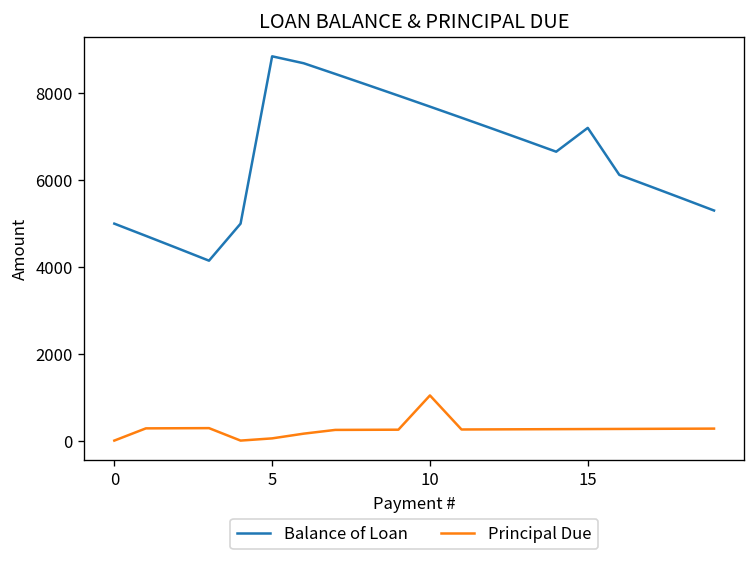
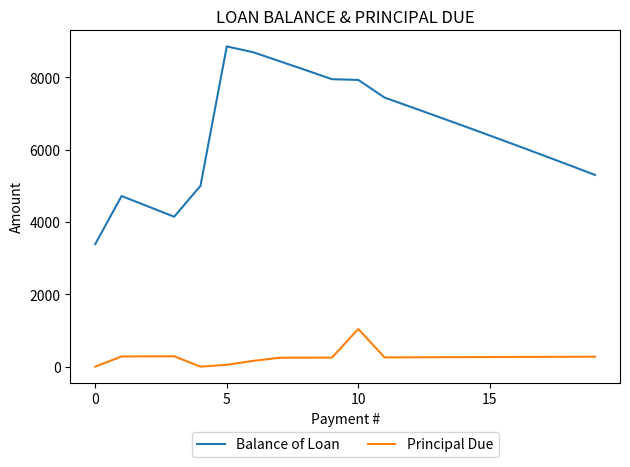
Balance of Loan, 0: 5000 -> 3400
Balance of Loan, 10: 7700 -> 7900
Balance of Loan, 15: 7200 -> 6400
